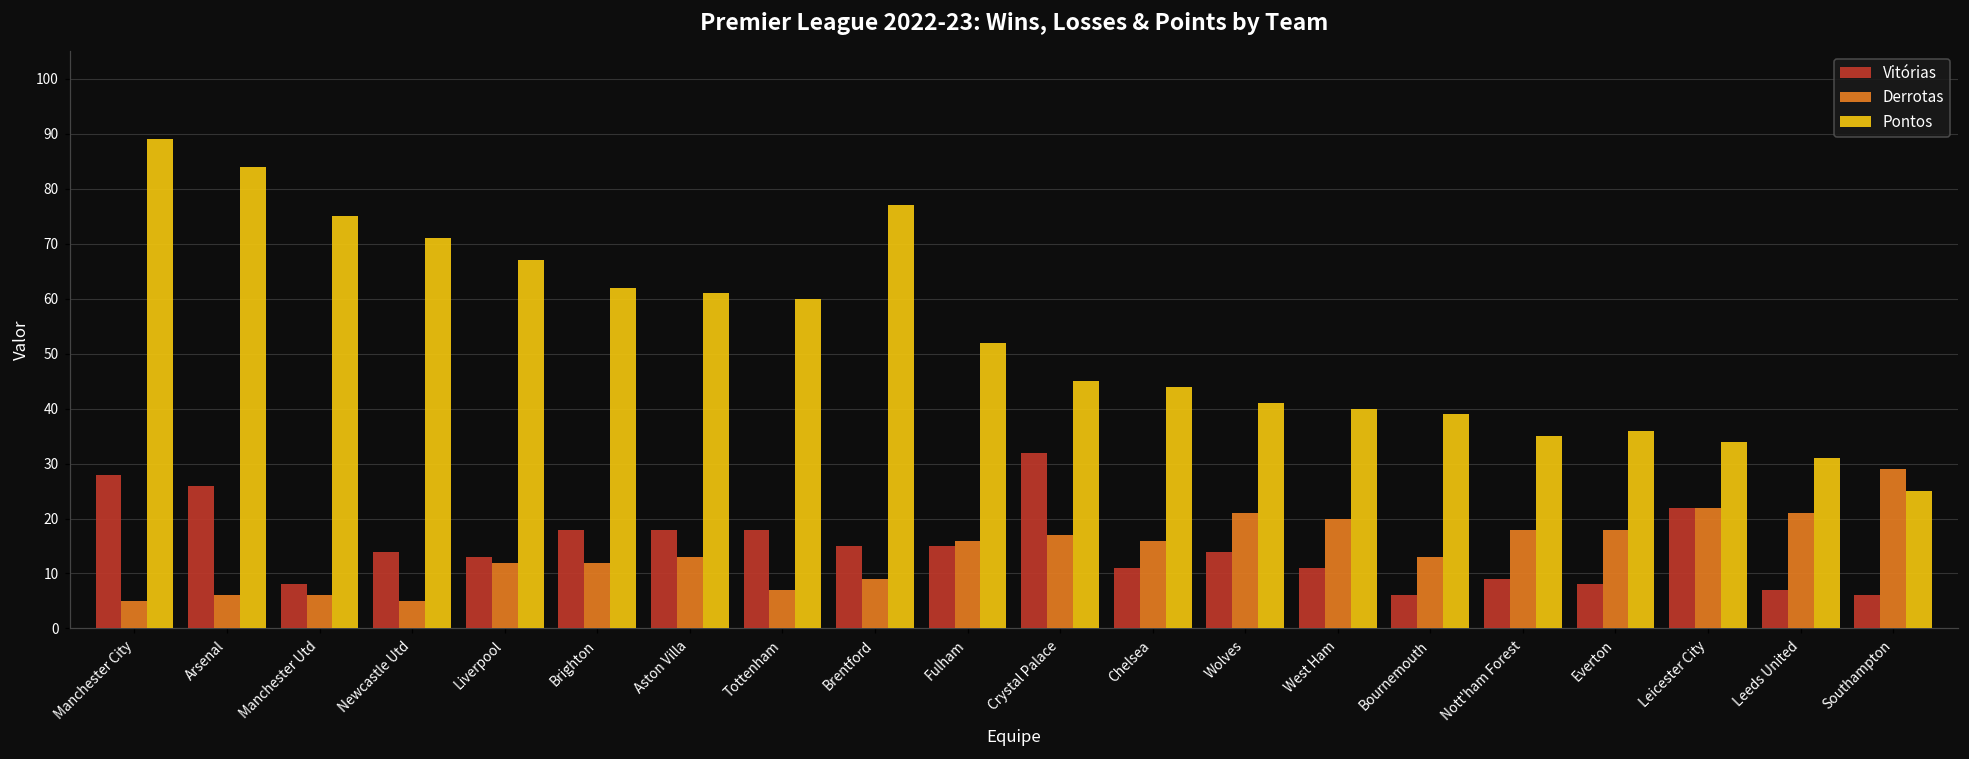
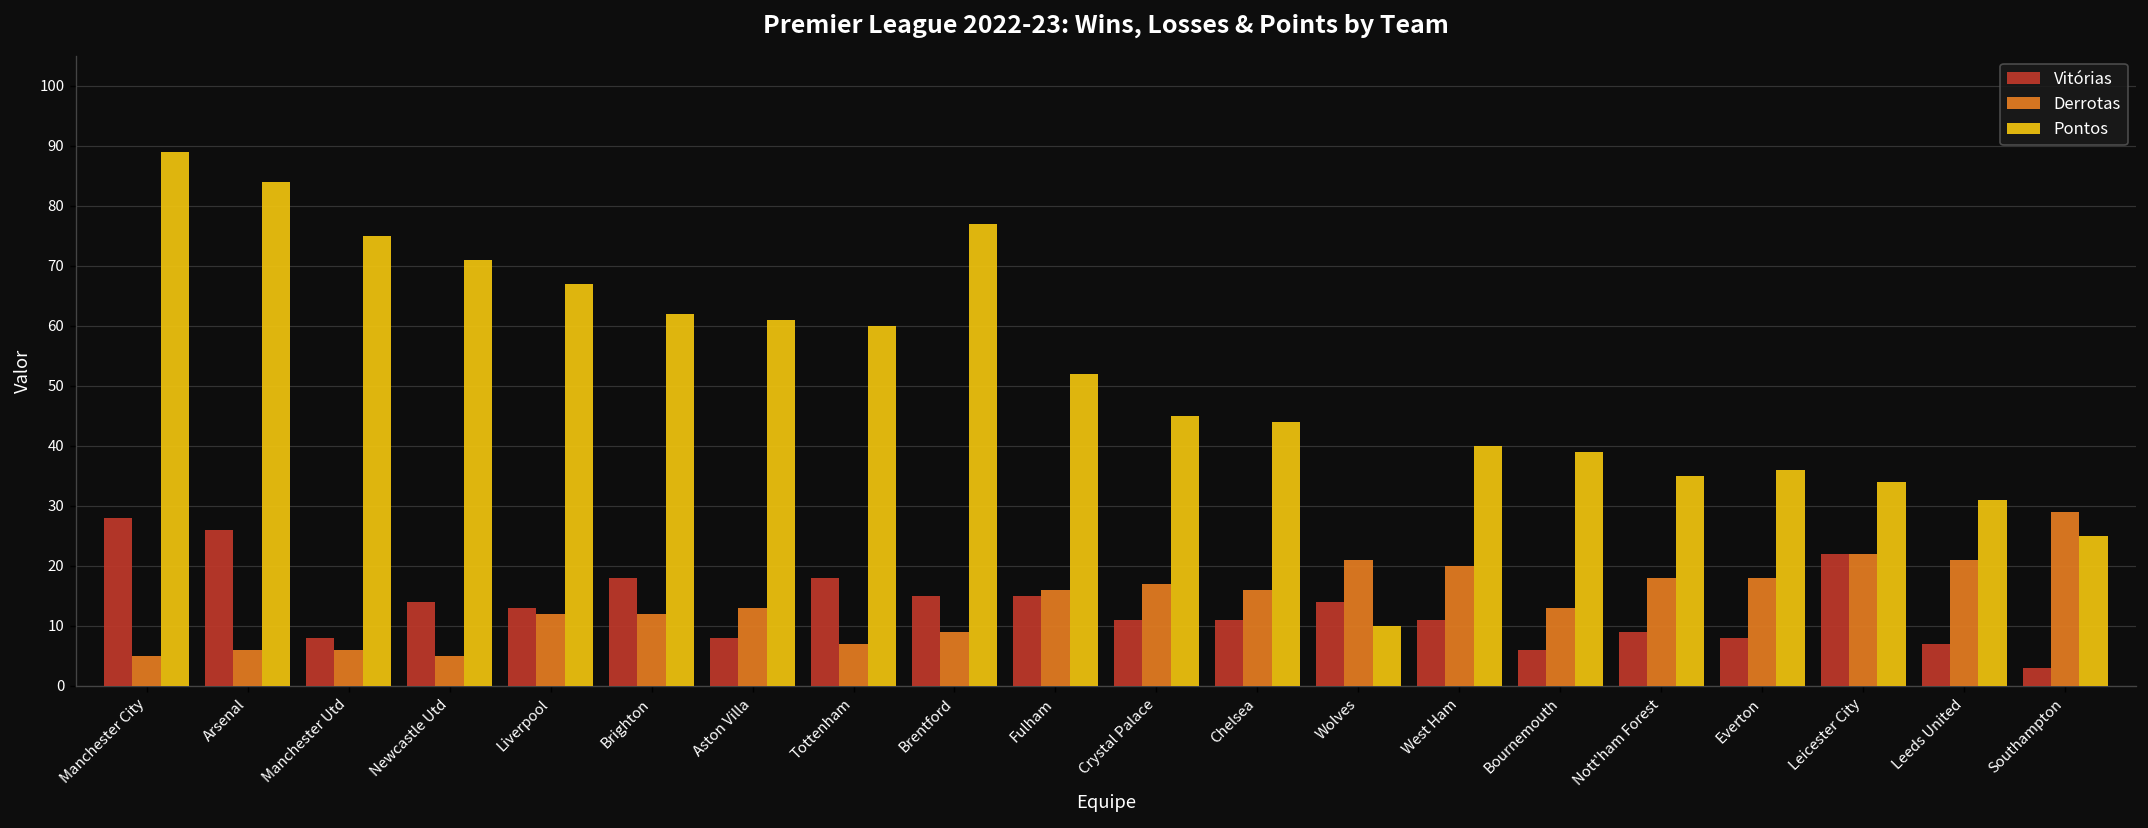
Vitórias, Aston Villa: 18 -> 8
Vitórias, Crystal Palace: 32 -> 11
Pontos, Wolves: 41 -> 10
Vitórias, Southampton: 6 -> 3
